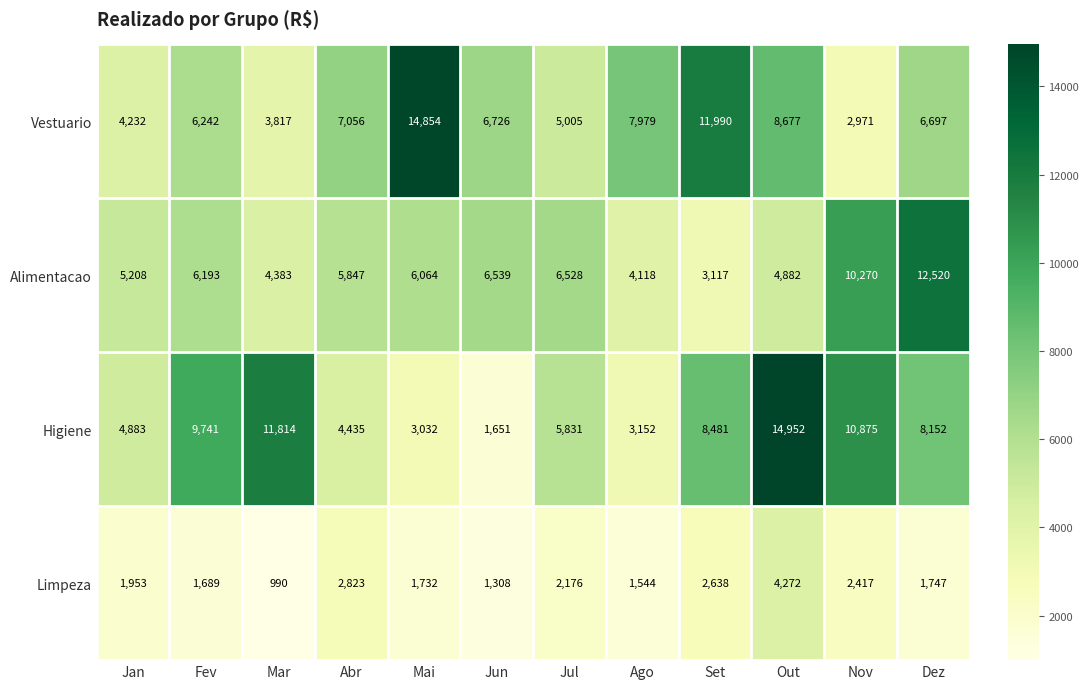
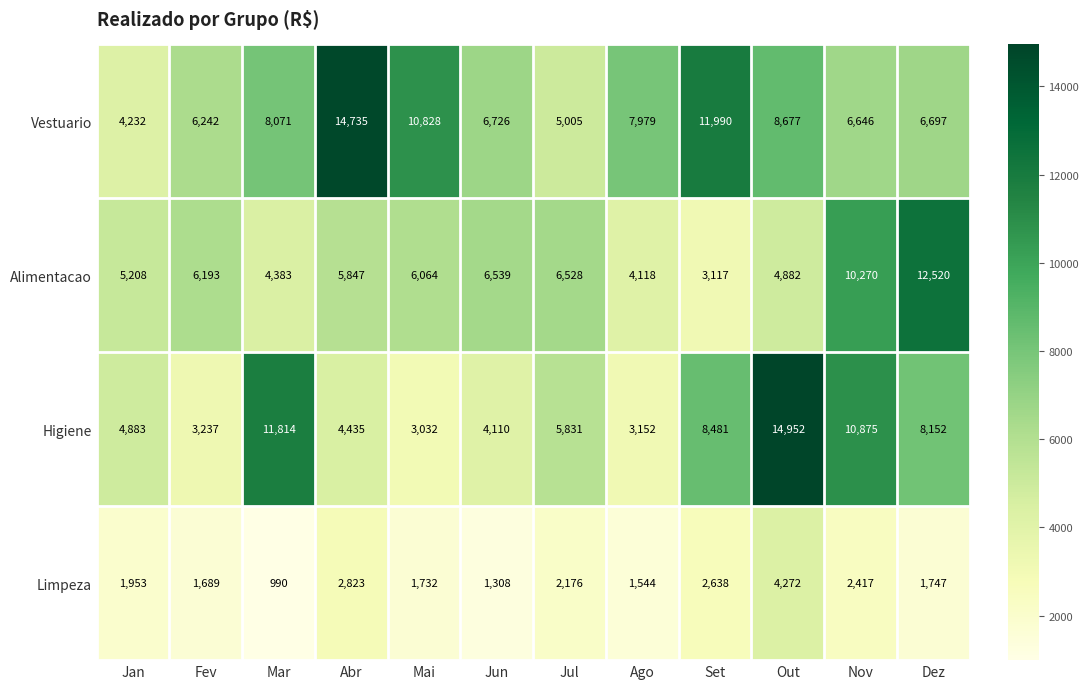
Vestuario, Mar: 3,817 -> 8,071
Vestuario, Abr: 7,056 -> 14,735
Vestuario, Mai: 14,854 -> 10,828
Vestuario, Nov: 2,971 -> 6,646
Higiene, Fev: 9,741 -> 3,237
Higiene, Jun: 1,651 -> 4,110
